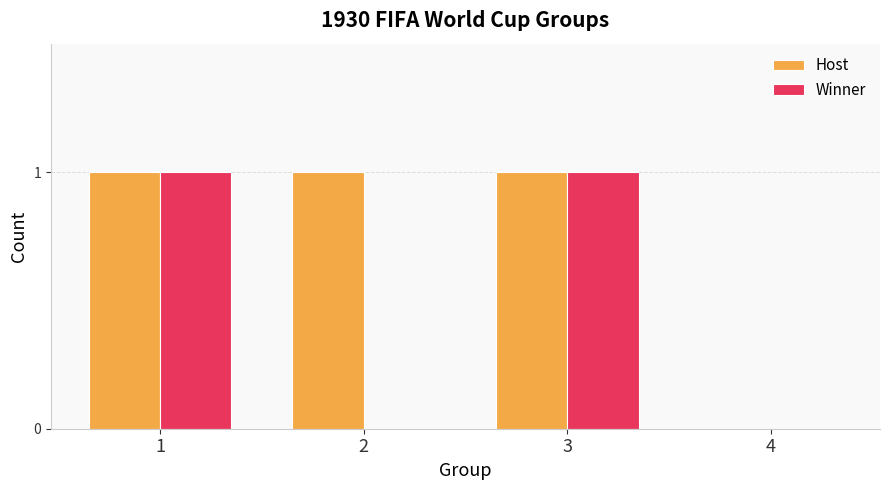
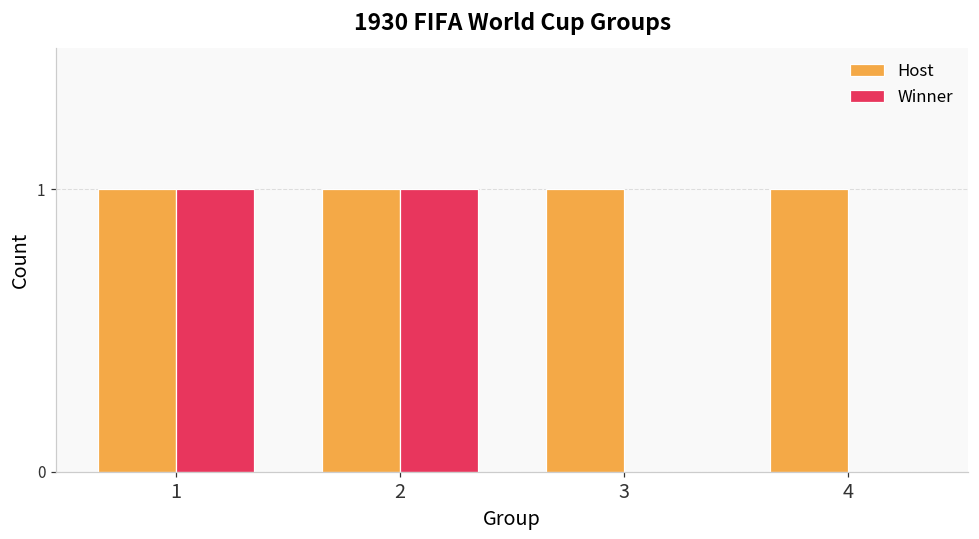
Winner, 2: 0 -> 1
Winner, 3: 1 -> 0
Host, 4: 0 -> 1
